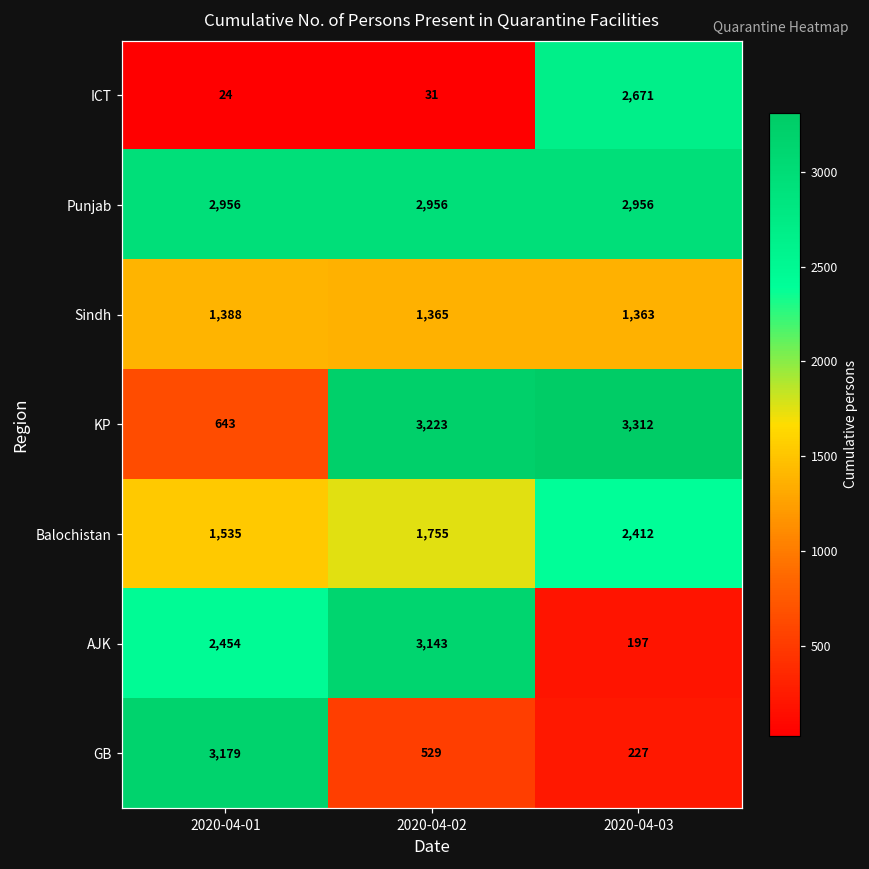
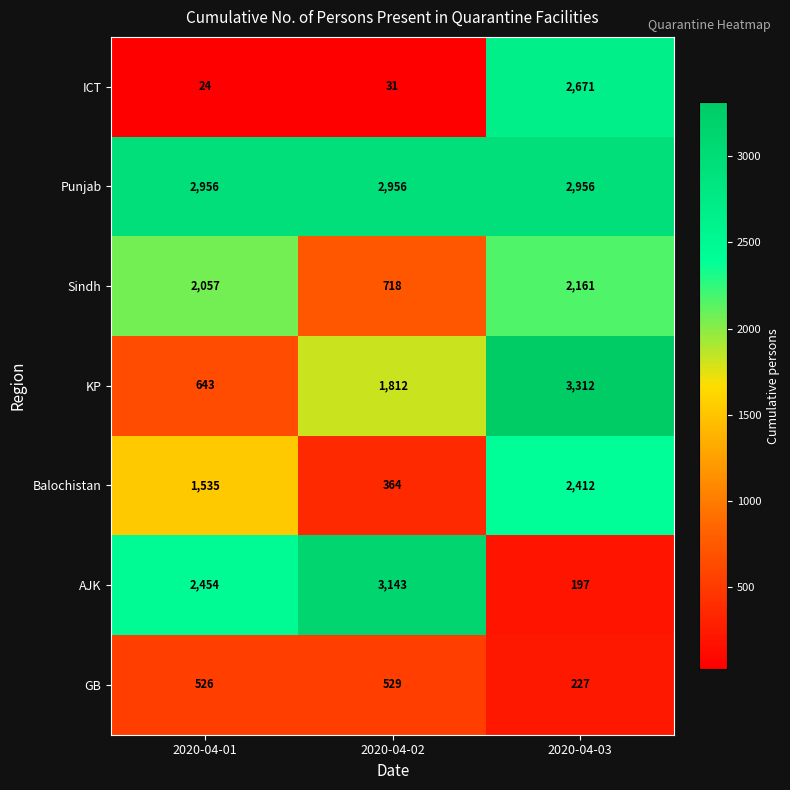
Sindh, 2020-04-01: 1,388 -> 2,057
Sindh, 2020-04-02: 1,365 -> 718
Sindh, 2020-04-03: 1,363 -> 2,161
KP, 2020-04-02: 3,223 -> 1,812
Balochistan, 2020-04-02: 1,755 -> 364
GB, 2020-04-01: 3,179 -> 526
